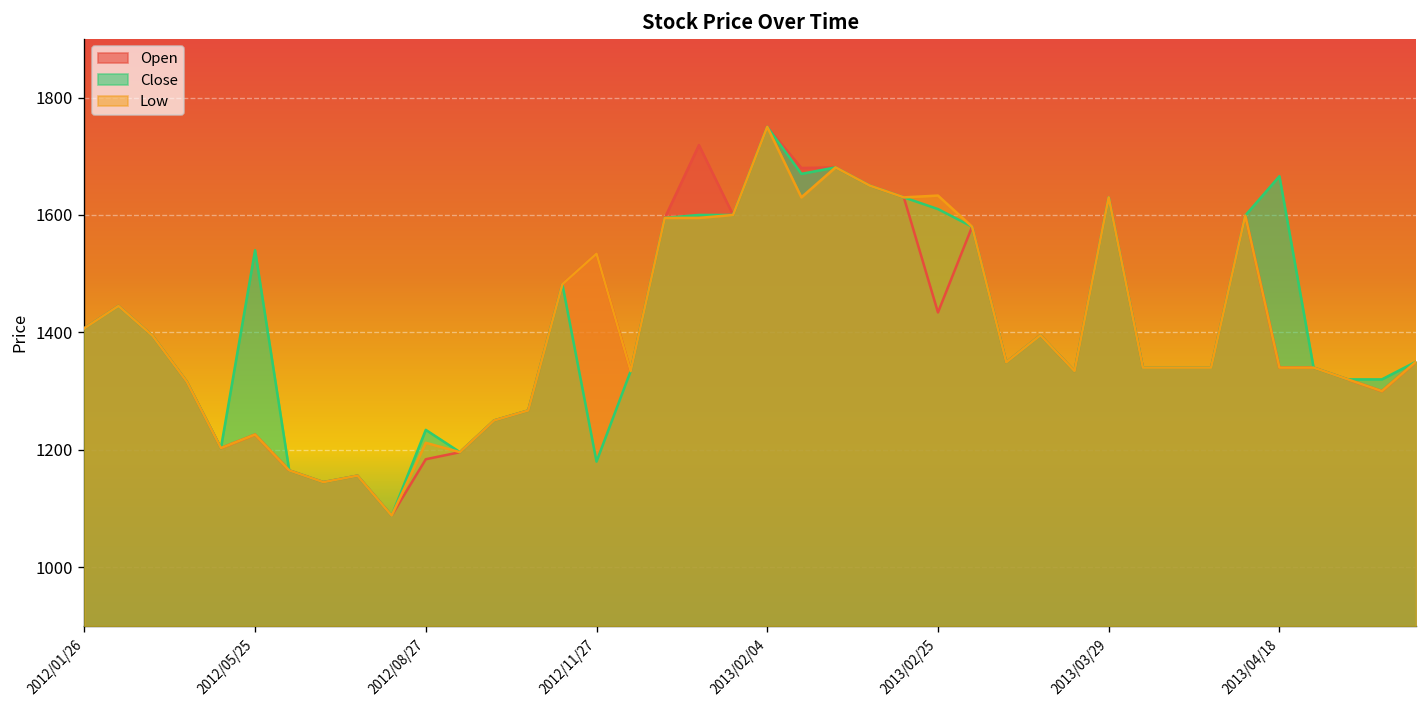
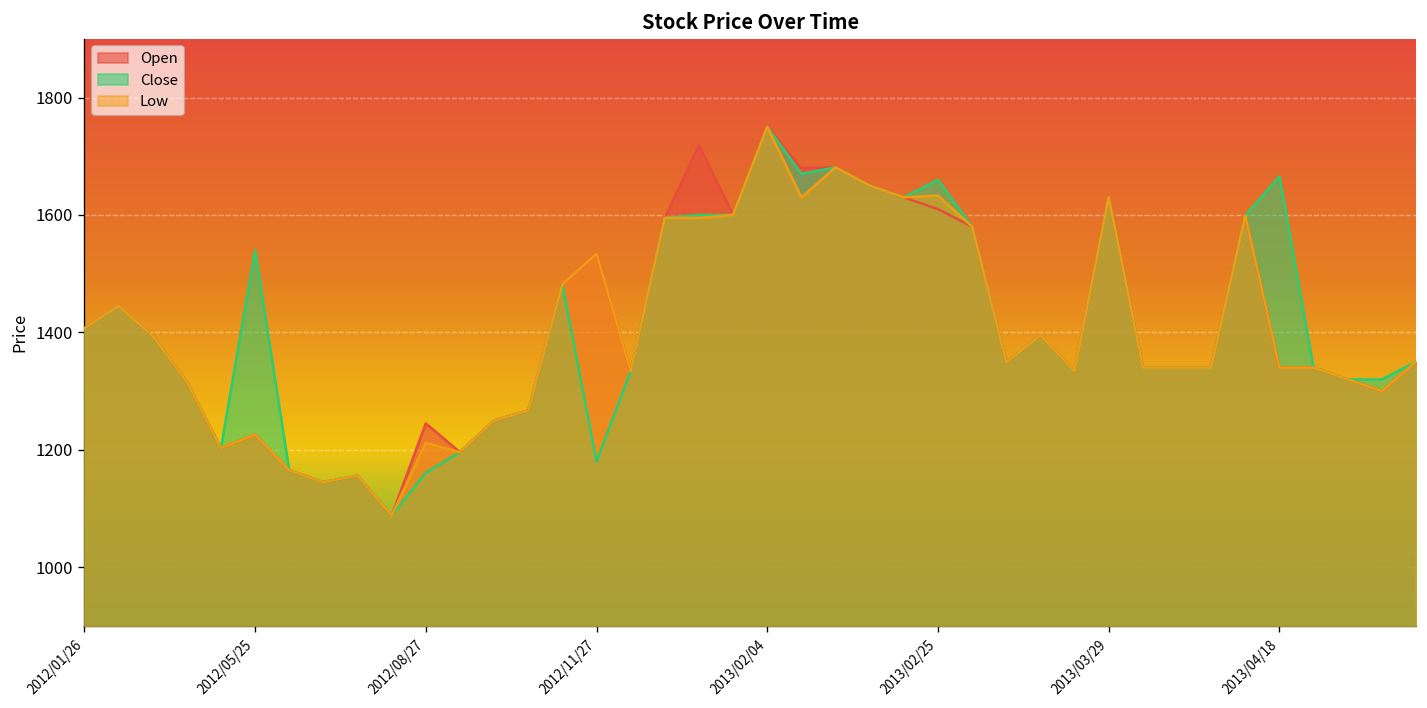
Open, 2012/08/27: 1180 -> 1250
Close, 2012/08/27: 1230 -> 1160
Open, 2013/02/25: 1430 -> 1610
Close, 2013/02/25: 1610 -> 1660
